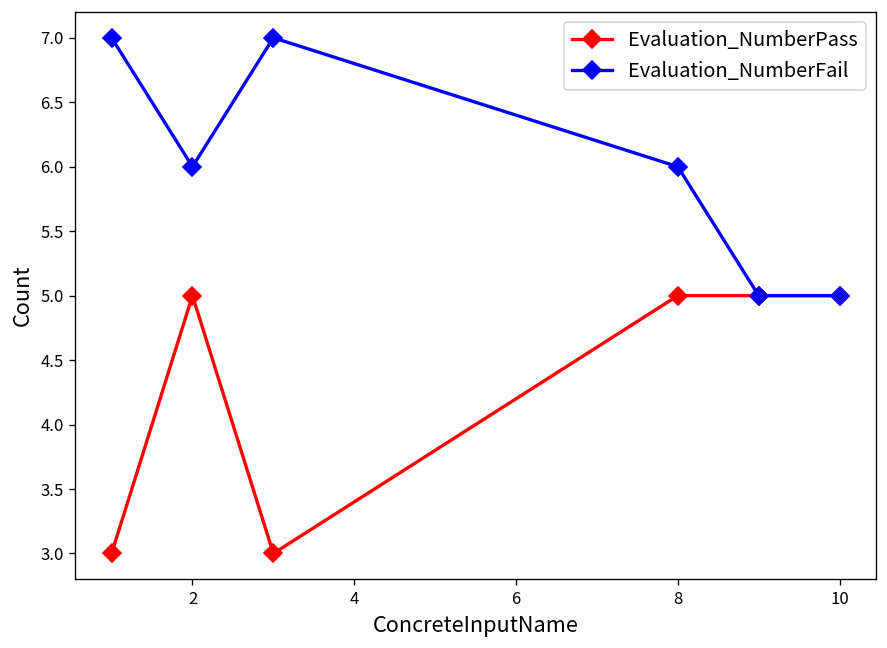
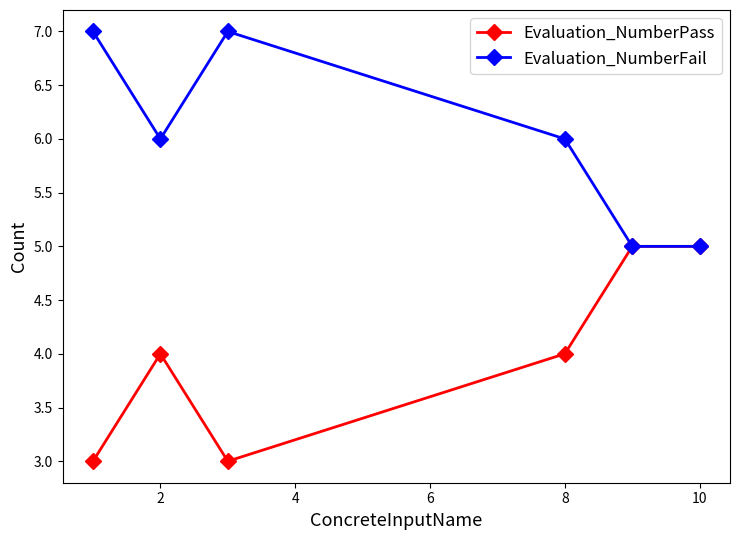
Evaluation_NumberPass, 2: 5 -> 4
Evaluation_NumberPass, 8: 5 -> 4
